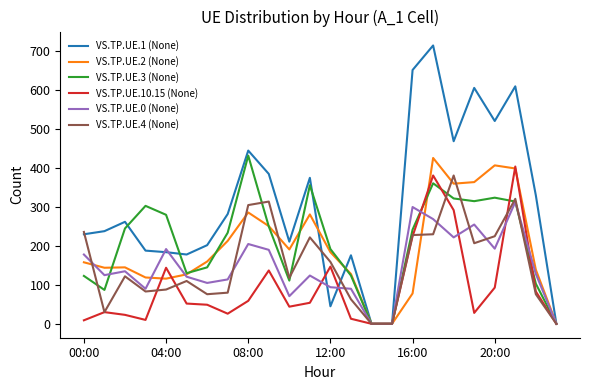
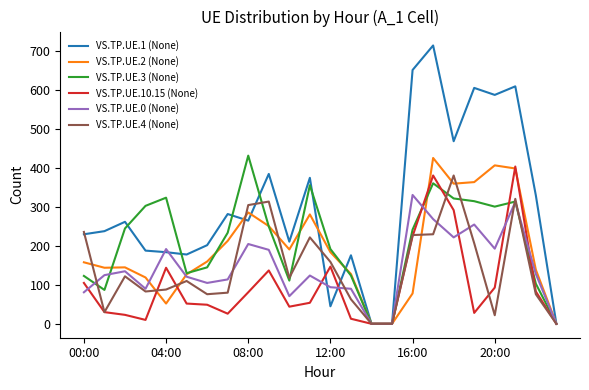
VS.TP.UE.10.15 (None), 00:00: 10 -> 110
VS.TP.UE.0 (None), 00:00: 180 -> 80
VS.TP.UE.2 (None), 04:00: 120 -> 50
VS.TP.UE.3 (None), 04:00: 280 -> 320
VS.TP.UE.1 (None), 08:00: 450 -> 270
VS.TP.UE.10.15 (None), 08:00: 60 -> 80
VS.TP.UE.0 (None), 16:00: 300 -> 330
VS.TP.UE.1 (None), 20:00: 520 -> 590
VS.TP.UE.3 (None), 20:00: 320 -> 300
VS.TP.UE.4 (None), 20:00: 230 -> 20
